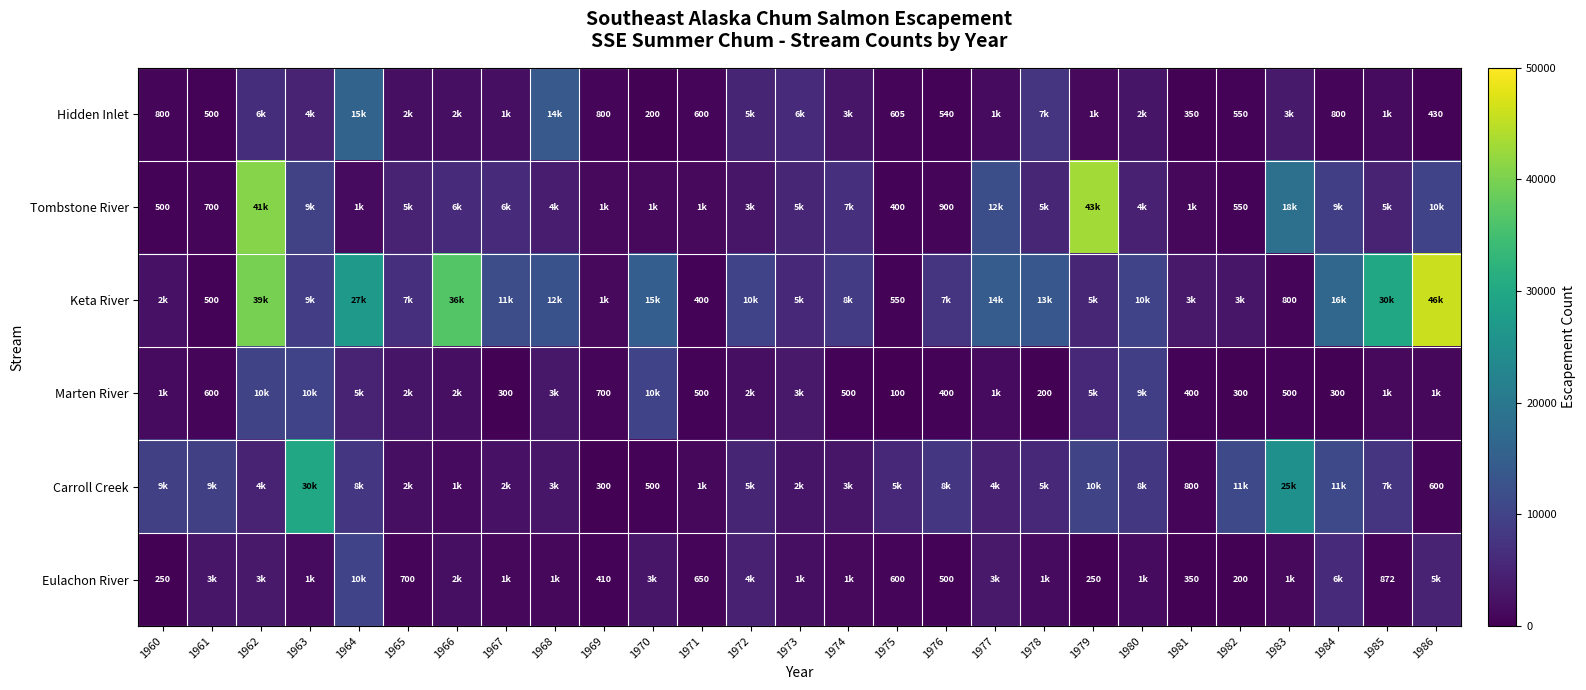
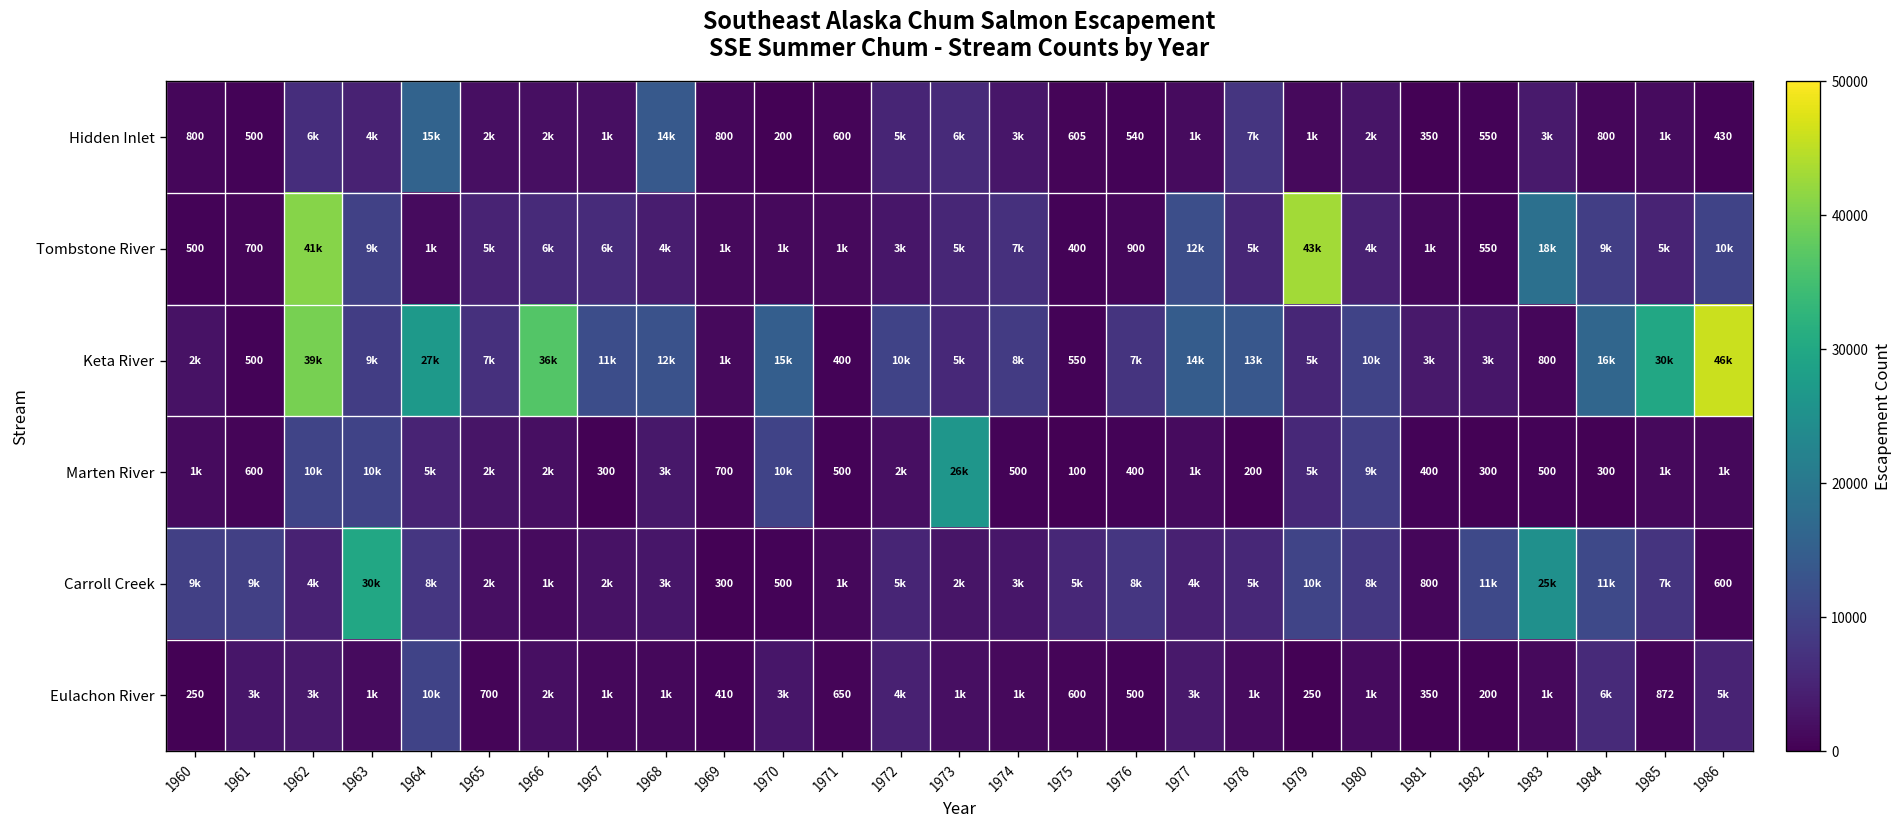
Marten River, 1973: 3k -> 26k
